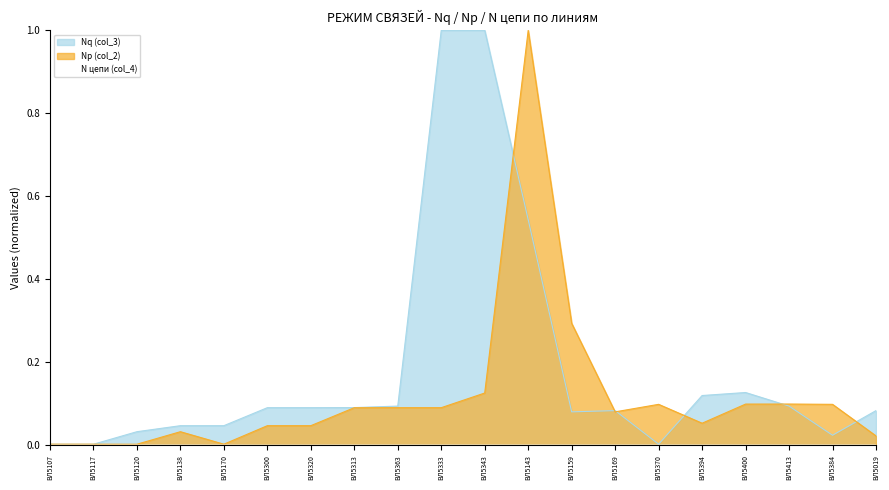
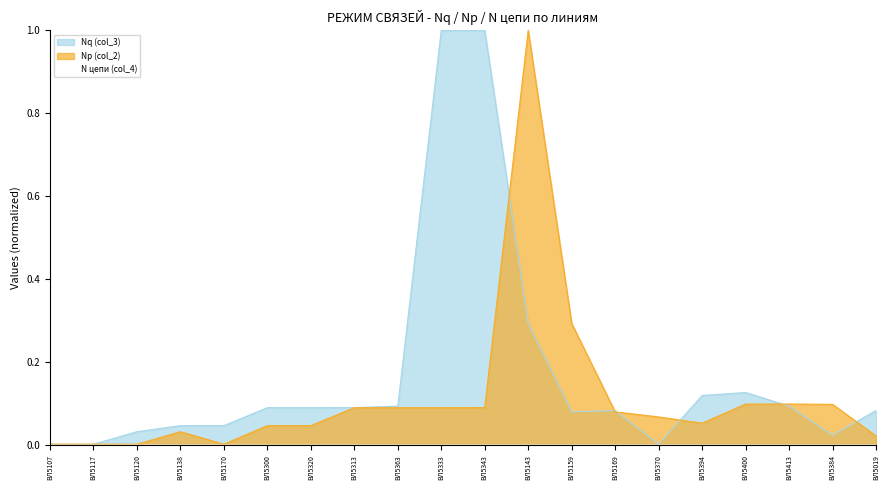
Np (col_2), ВЛ5343: 0.13 -> 0.09
Nq (col_3), ВЛ5143: 0.54 -> 0.29
Np (col_2), ВЛ5370: 0.10 -> 0.07
